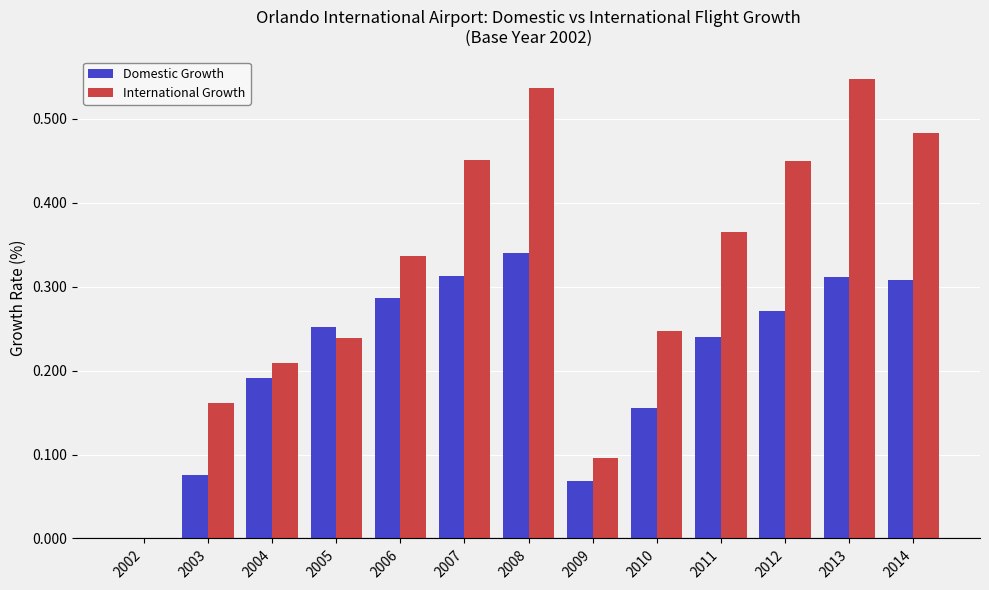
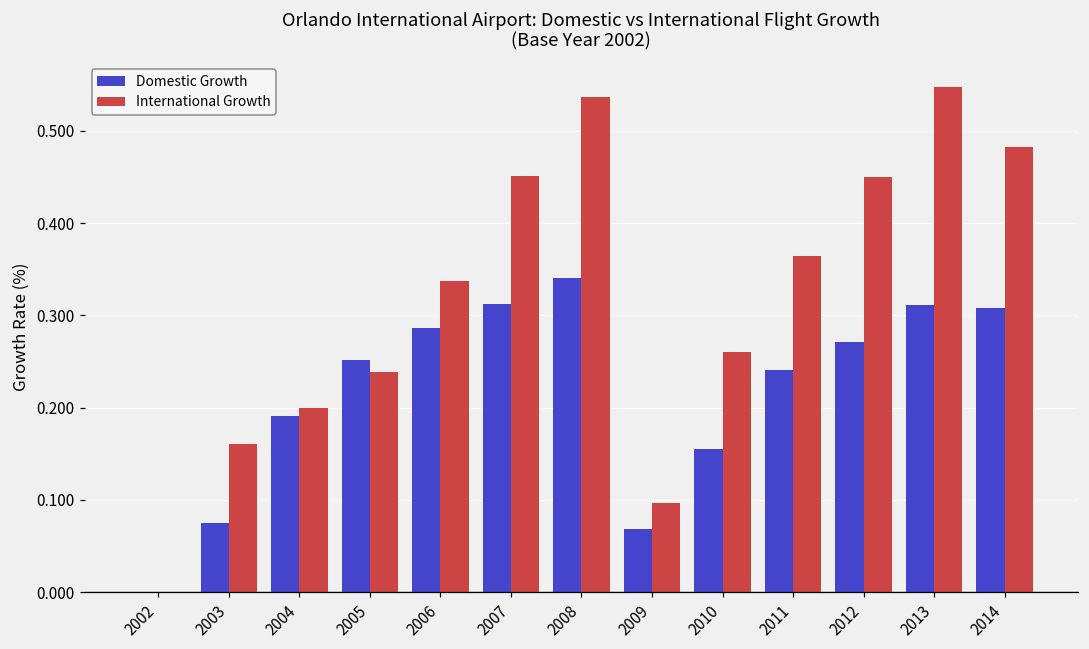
International Growth, 2004: 0.21 -> 0.20
International Growth, 2010: 0.25 -> 0.26
